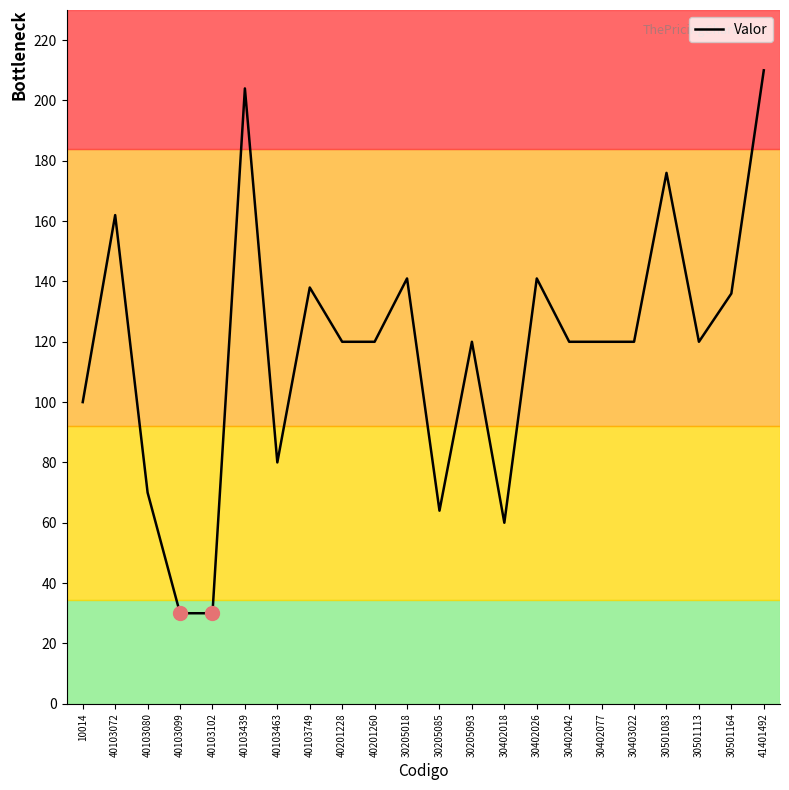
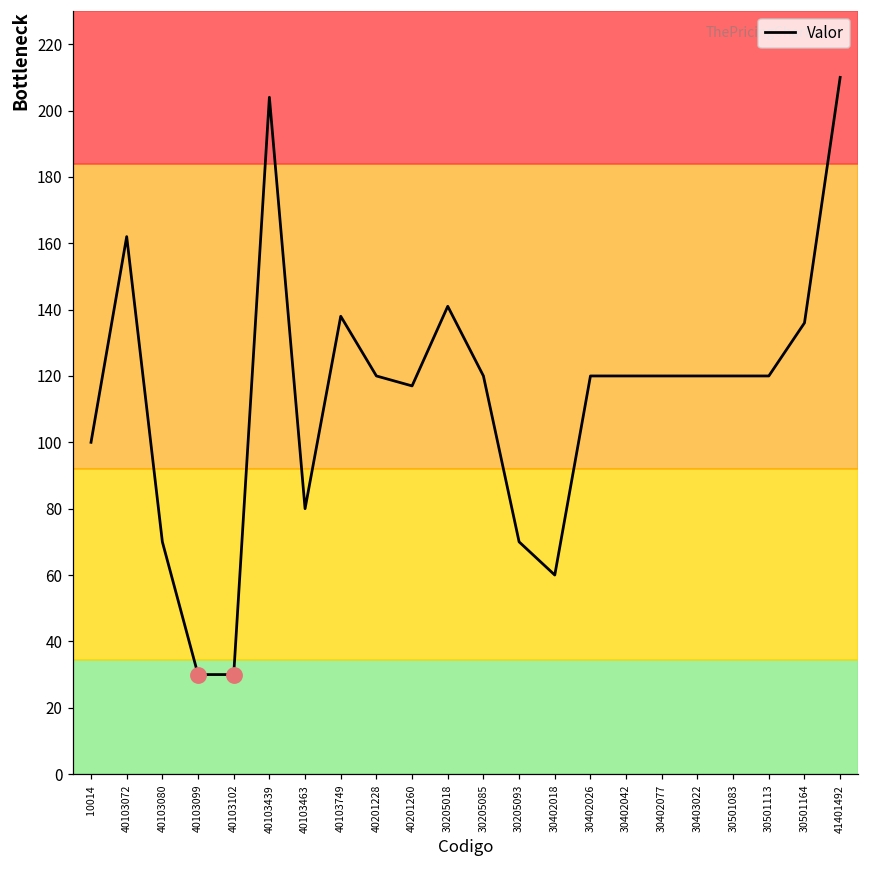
Valor, 40201260: 120 -> 117
Valor, 30205085: 64 -> 120
Valor, 30205093: 120 -> 70
Valor, 30402026: 141 -> 120
Valor, 30501083: 176 -> 120
